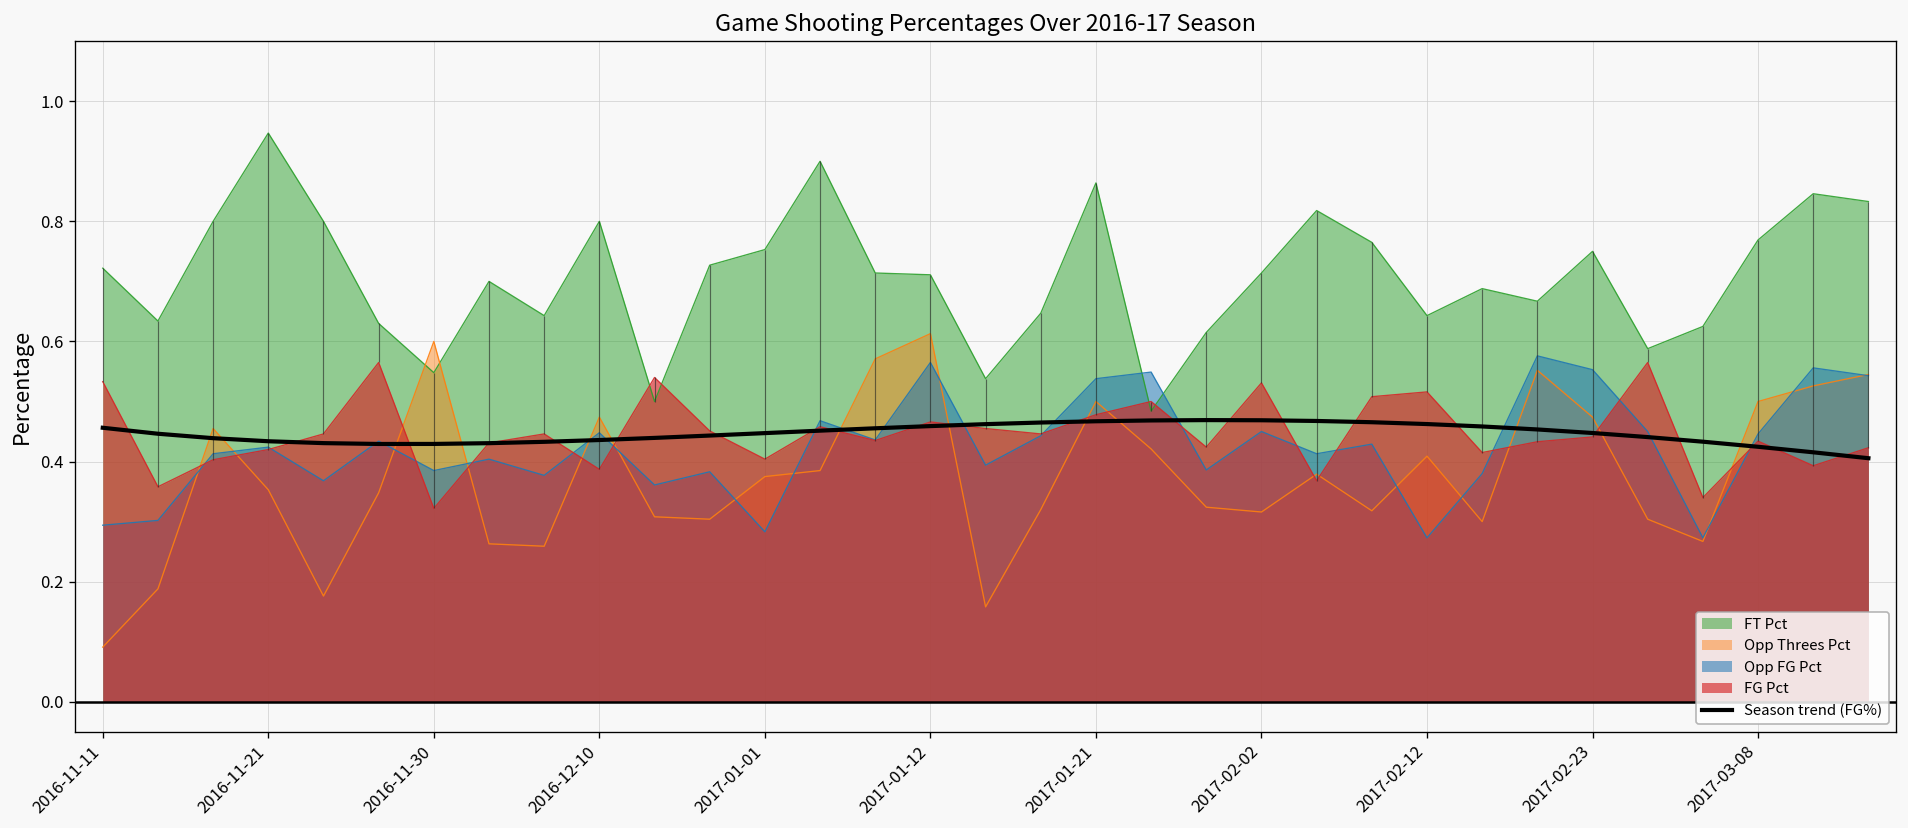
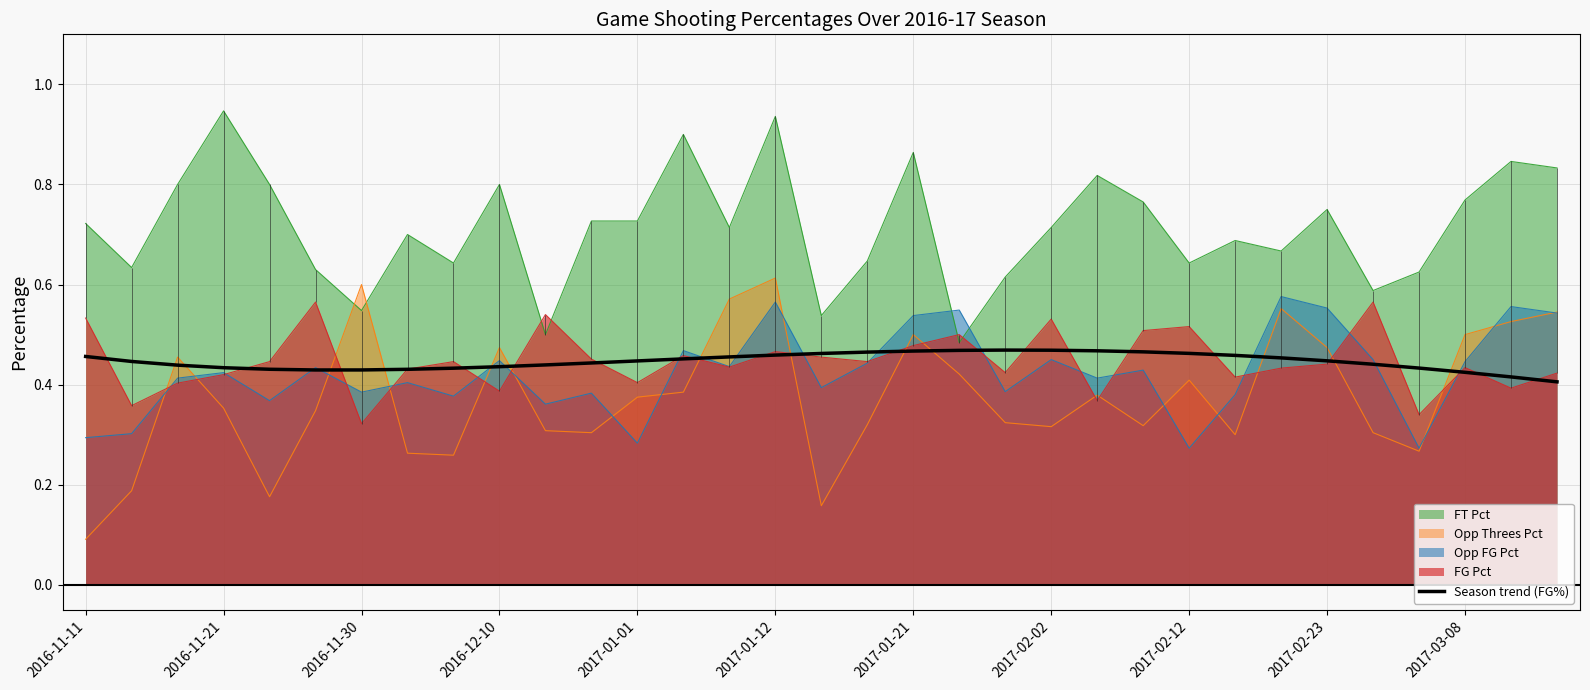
FT Pct, 2017-01-01: 0.75 -> 0.73
FT Pct, 2017-01-12: 0.71 -> 0.94
